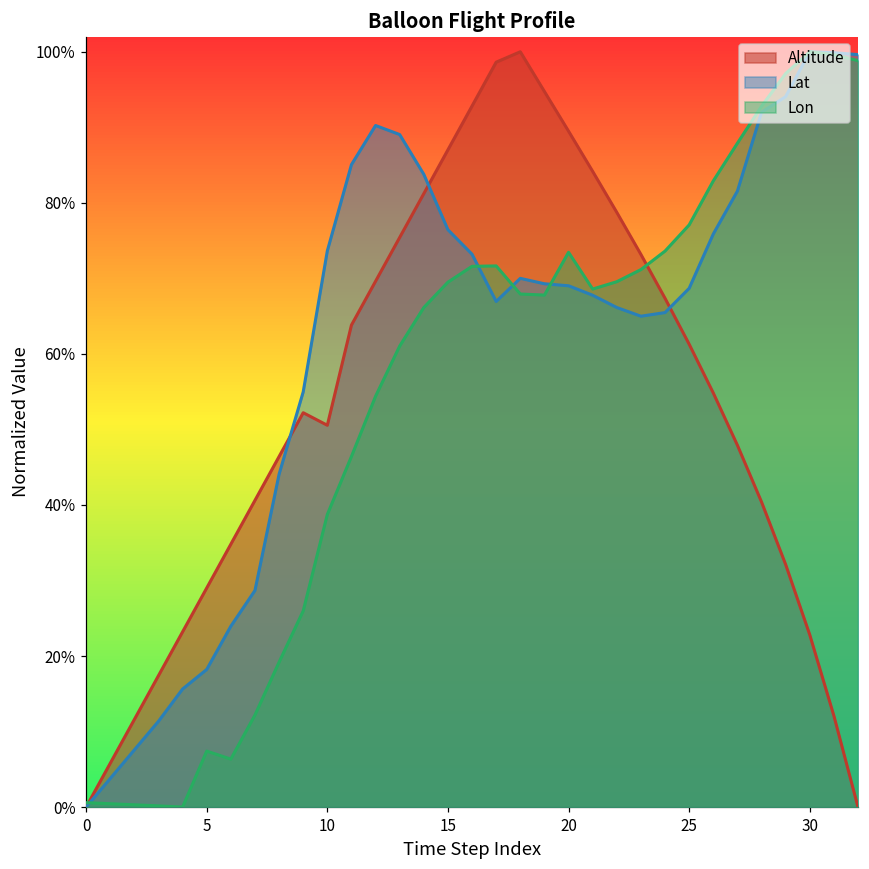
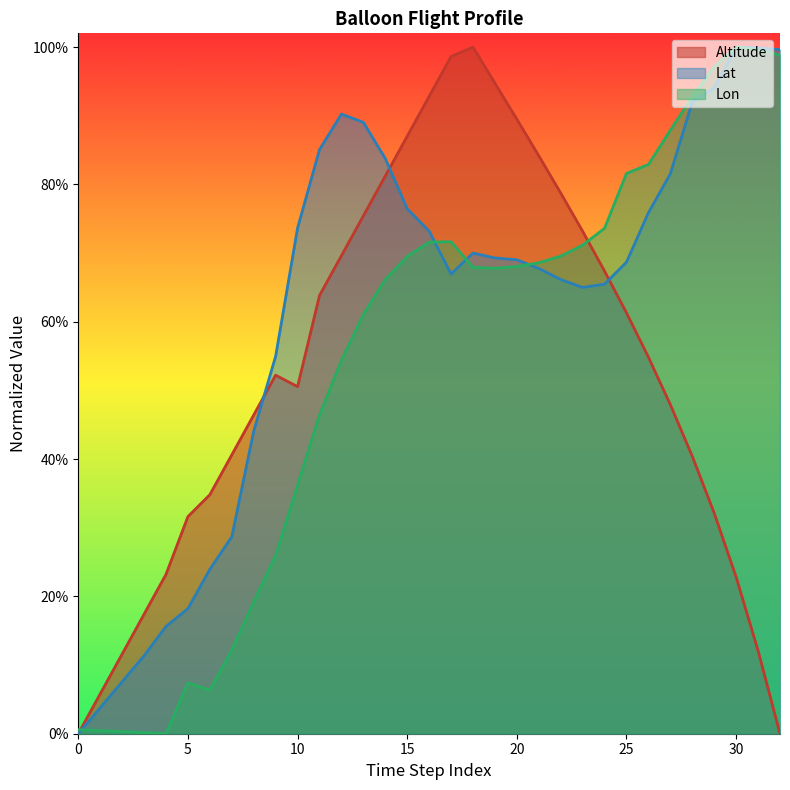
Altitude, 5: 29% -> 32%
Lon, 10: 39% -> 36%
Lon, 20: 73% -> 68%
Lon, 25: 77% -> 82%
